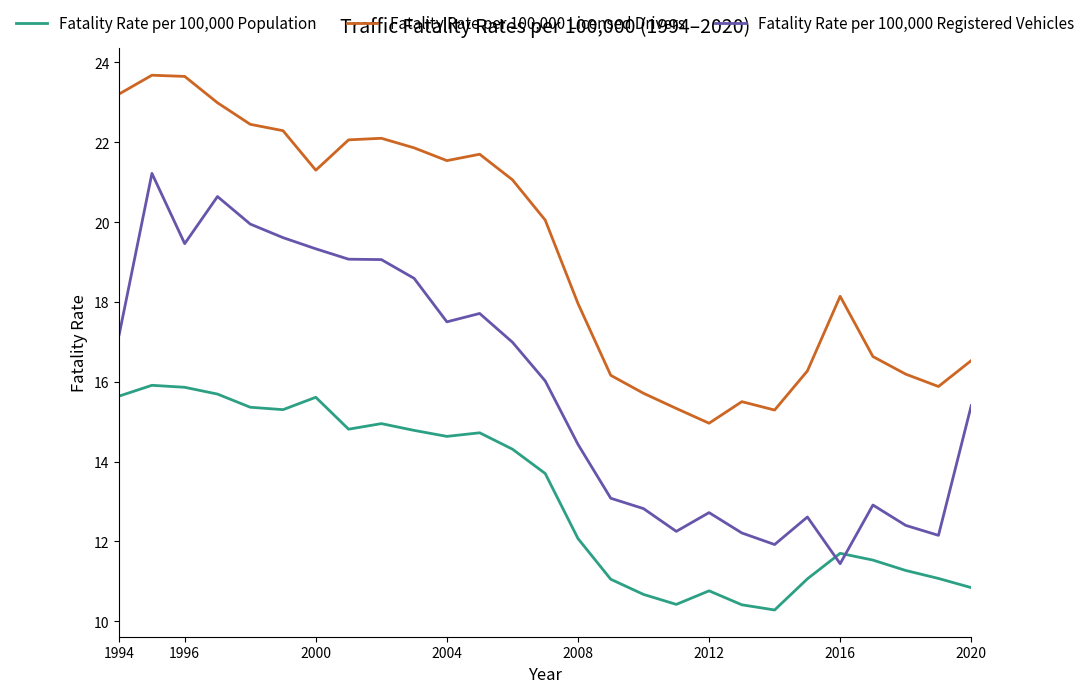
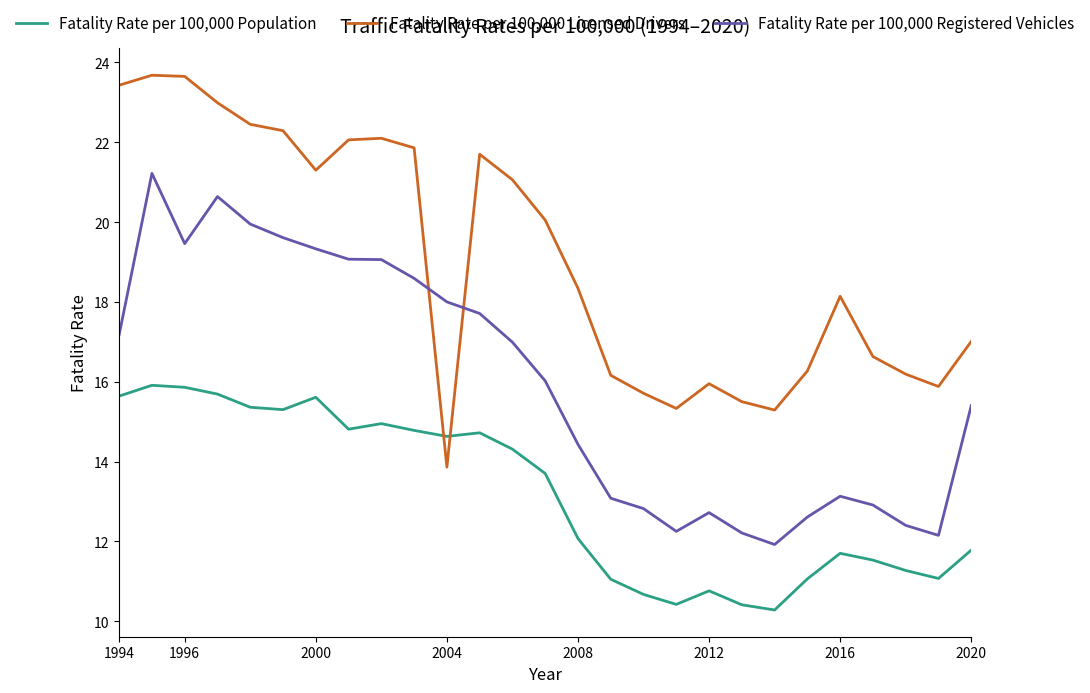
Fatality Rate per 100,000 Licensed Drivers, 1994: 23.2 -> 23.4
Fatality Rate per 100,000 Licensed Drivers, 2004: 21.5 -> 13.9
Fatality Rate per 100,000 Registered Vehicles, 2004: 17.5 -> 18.0
Fatality Rate per 100,000 Licensed Drivers, 2008: 18.0 -> 18.3
Fatality Rate per 100,000 Licensed Drivers, 2012: 15.0 -> 16.0
Fatality Rate per 100,000 Registered Vehicles, 2016: 11.4 -> 13.1
Fatality Rate per 100,000 Population, 2020: 10.8 -> 11.8
Fatality Rate per 100,000 Licensed Drivers, 2020: 16.5 -> 17.0
